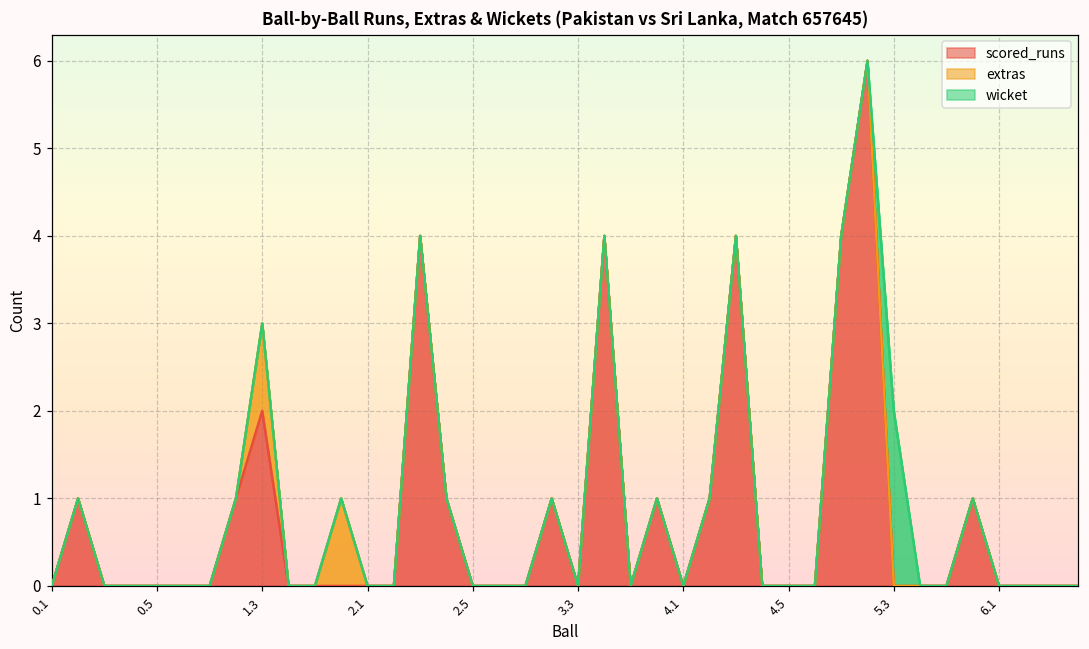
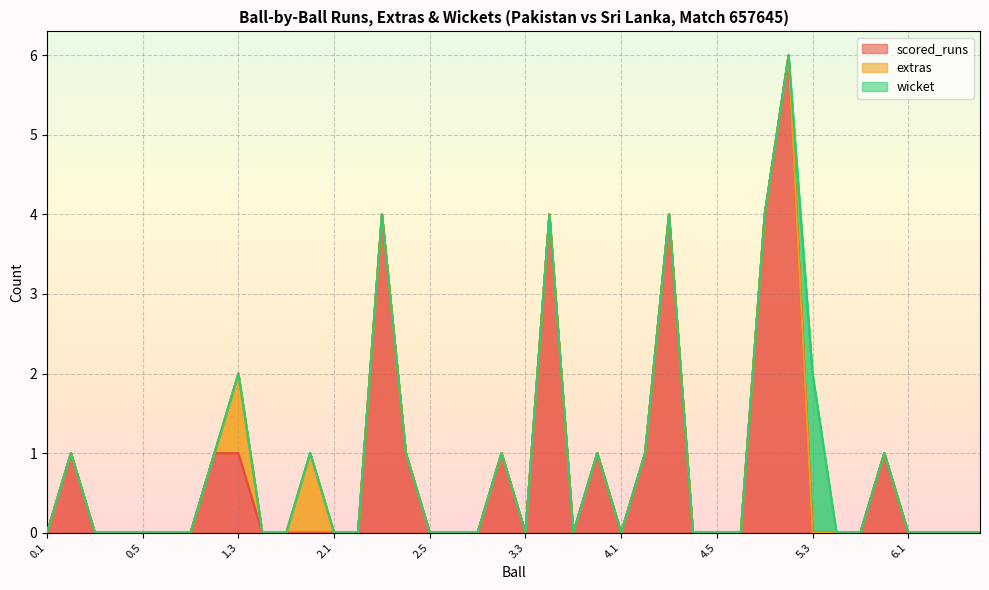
scored_runs, 1.3: 2 -> 1
